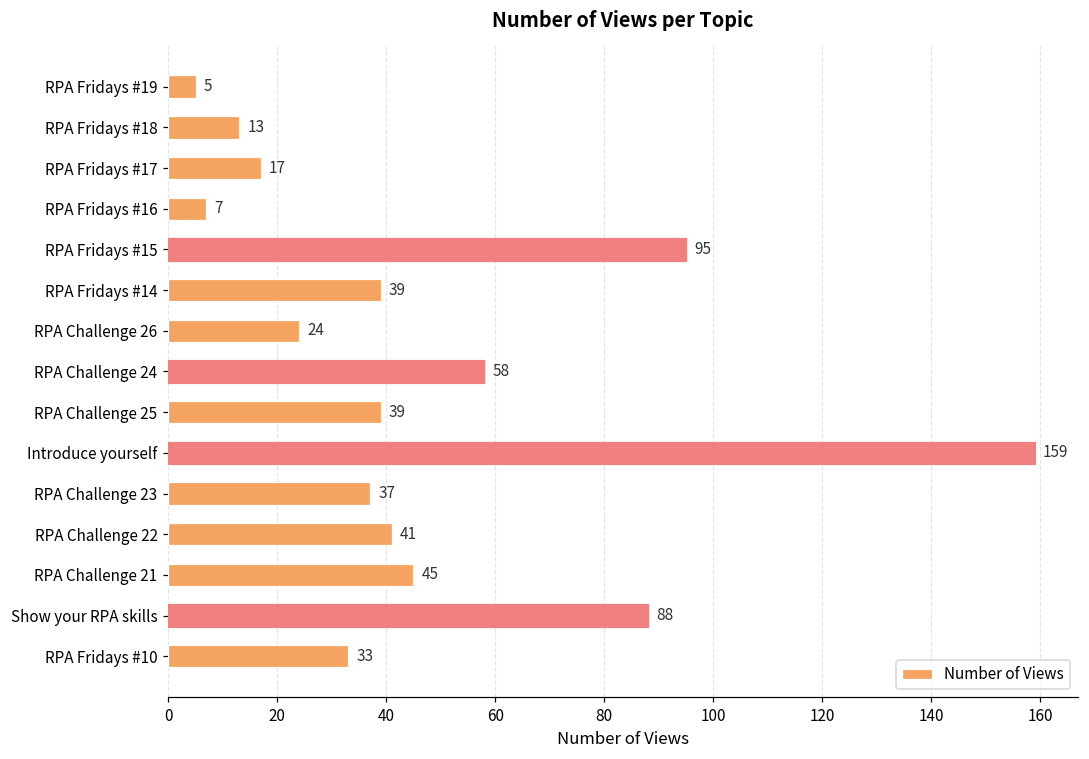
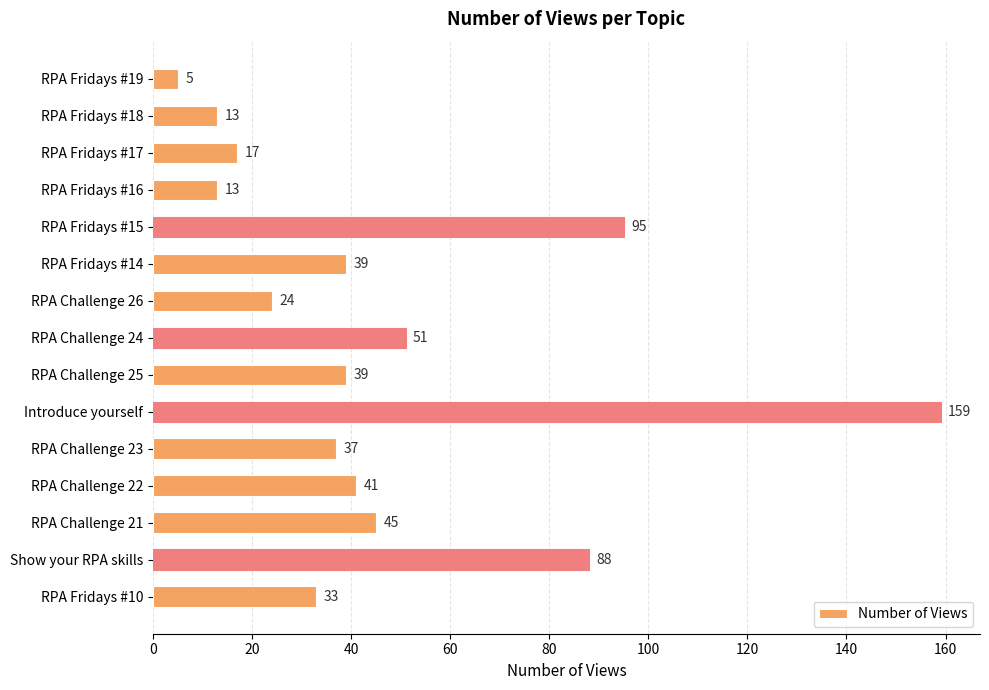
RPA Fridays #16: 7 -> 13
RPA Challenge 24: 58 -> 51
